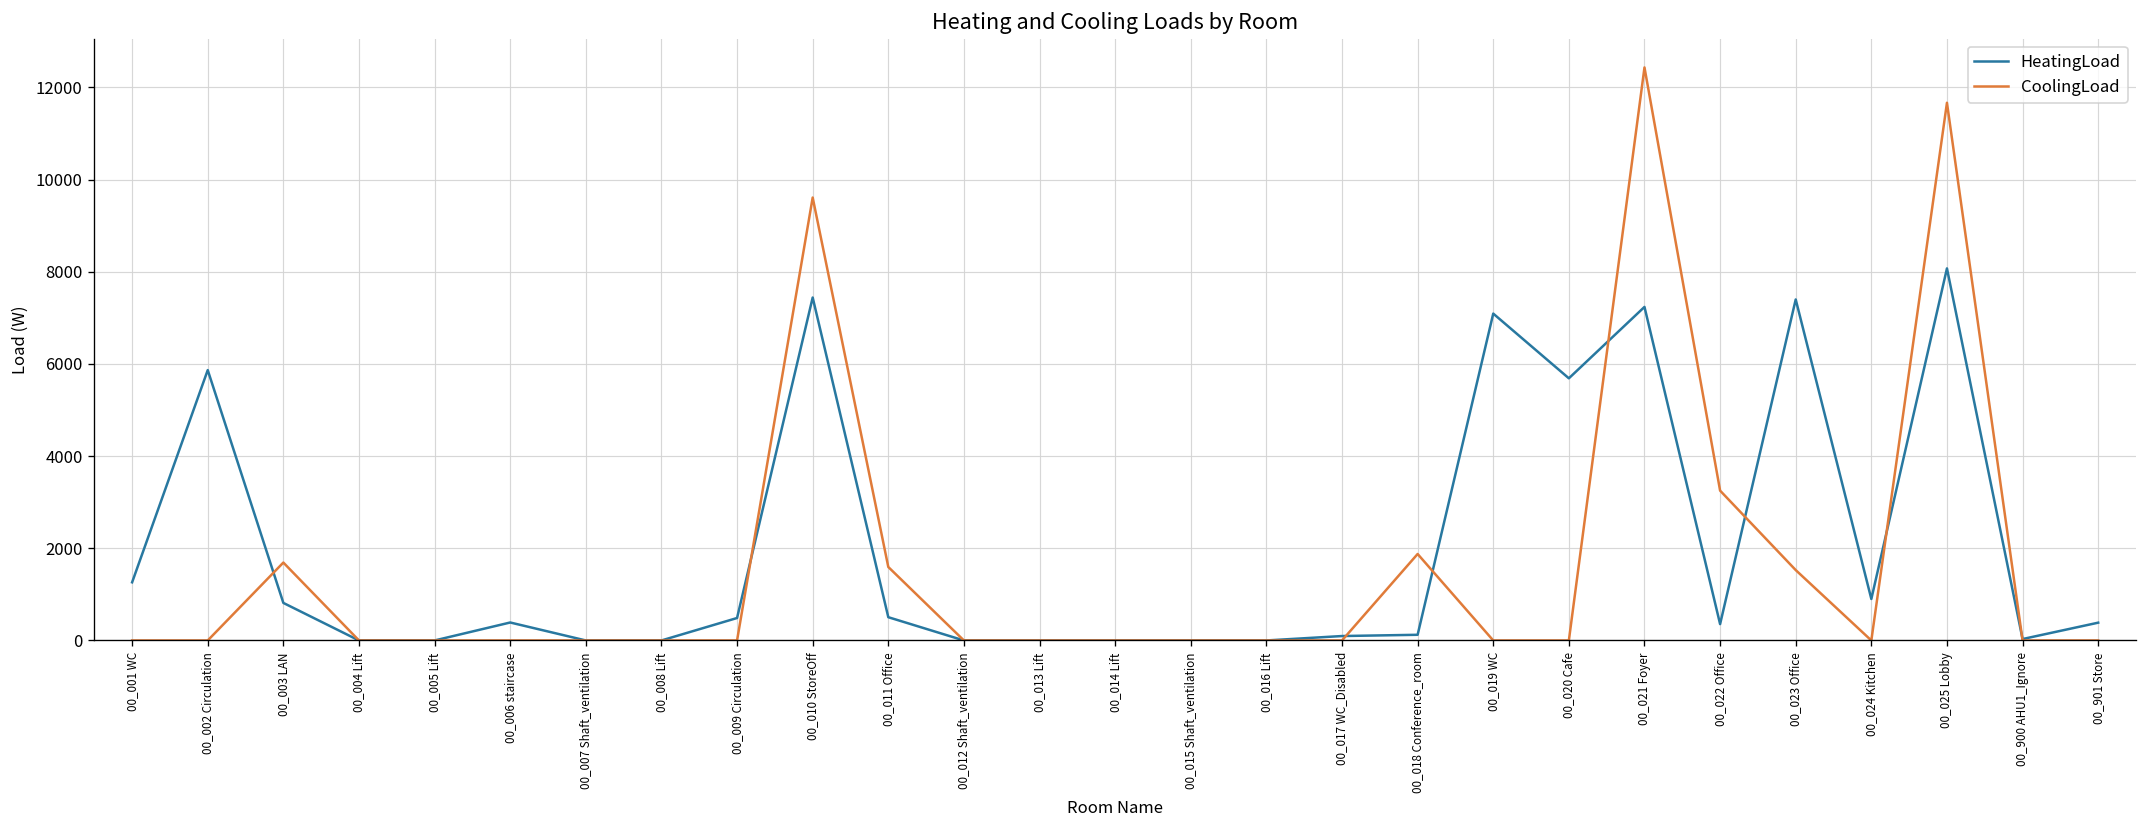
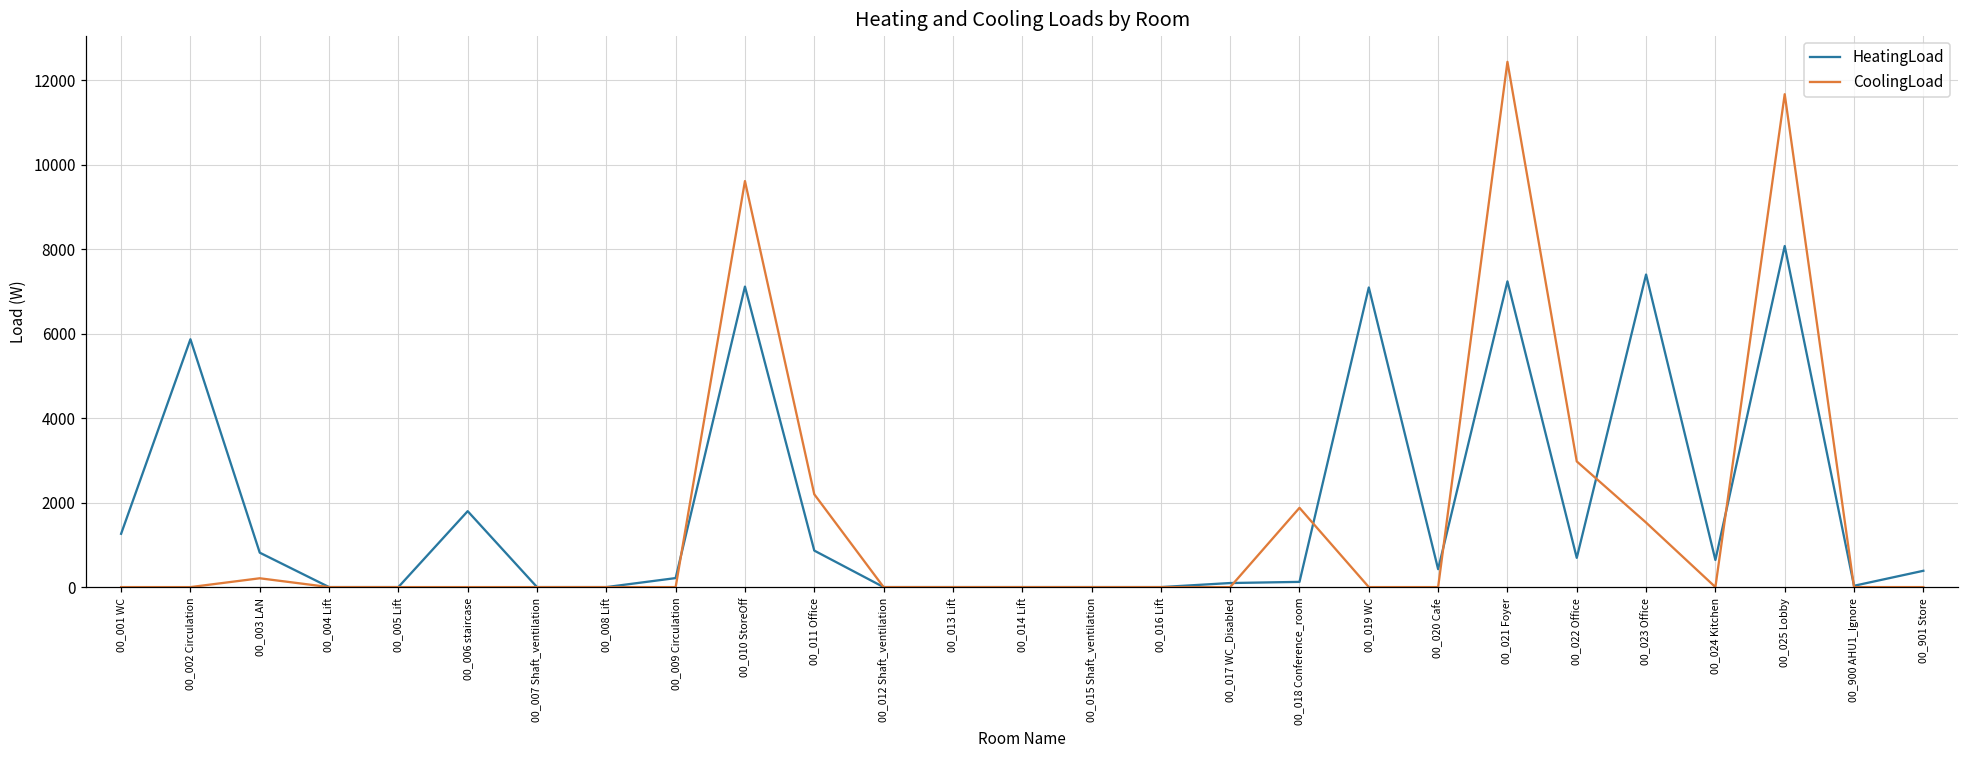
CoolingLoad, 00_003 LAN: 1700 -> 200
HeatingLoad, 00_006 staircase: 400 -> 1800
HeatingLoad, 00_009 Circulation: 500 -> 200
HeatingLoad, 00_010 StoreOff: 7400 -> 7100
HeatingLoad, 00_011 Office: 500 -> 900
CoolingLoad, 00_011 Office: 1600 -> 2200
HeatingLoad, 00_020 Cafe: 5700 -> 400
HeatingLoad, 00_022 Office: 400 -> 700
CoolingLoad, 00_022 Office: 3300 -> 3000
HeatingLoad, 00_024 Kitchen: 900 -> 600
